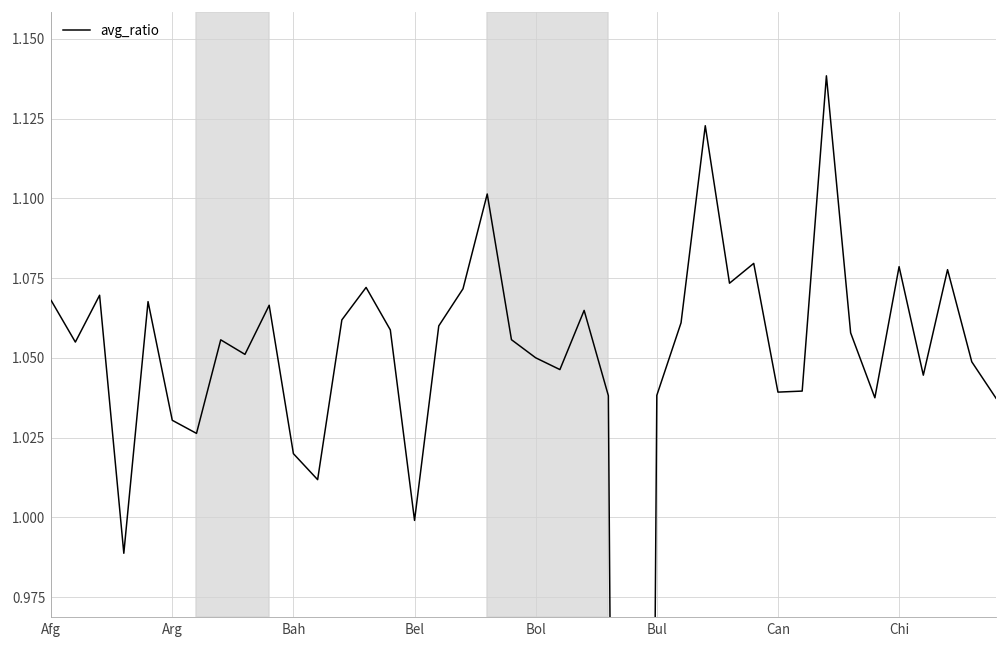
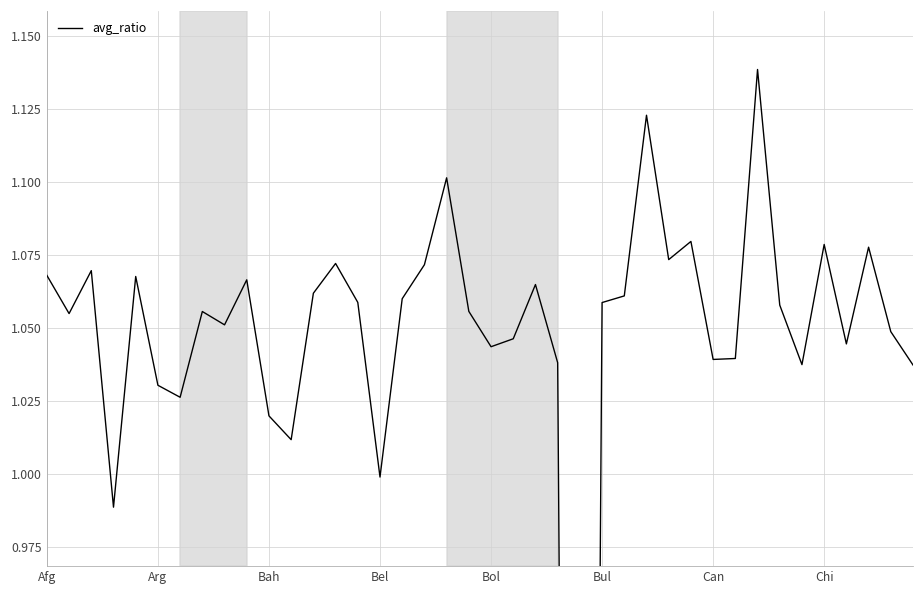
Bol: 1.050 -> 1.044
Bul: 1.038 -> 1.059
